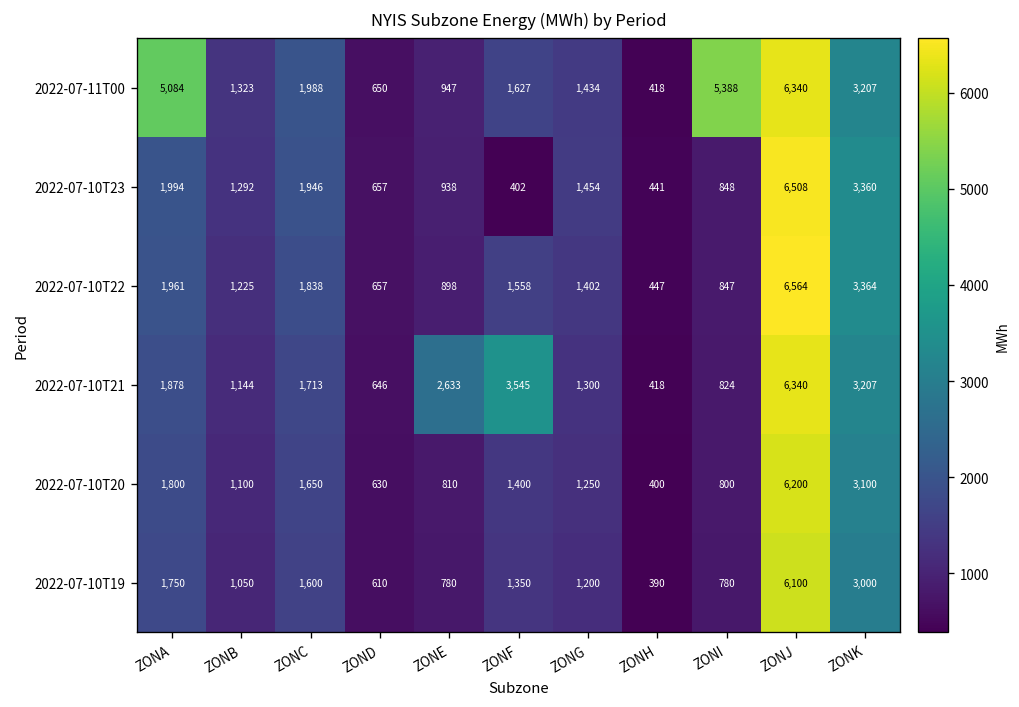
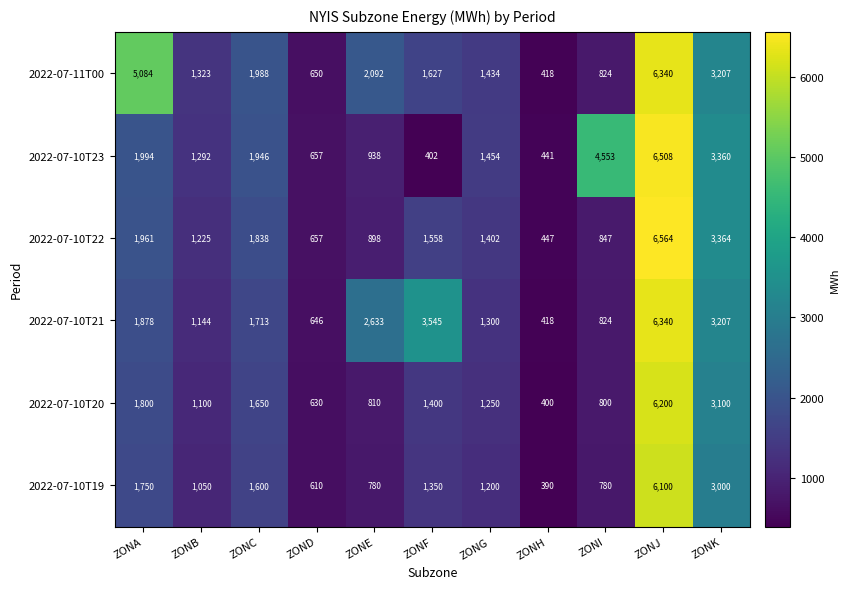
2022-07-11T00, ZONE: 947 -> 2,092
2022-07-11T00, ZONI: 5,388 -> 824
2022-07-10T23, ZONI: 848 -> 4,553
